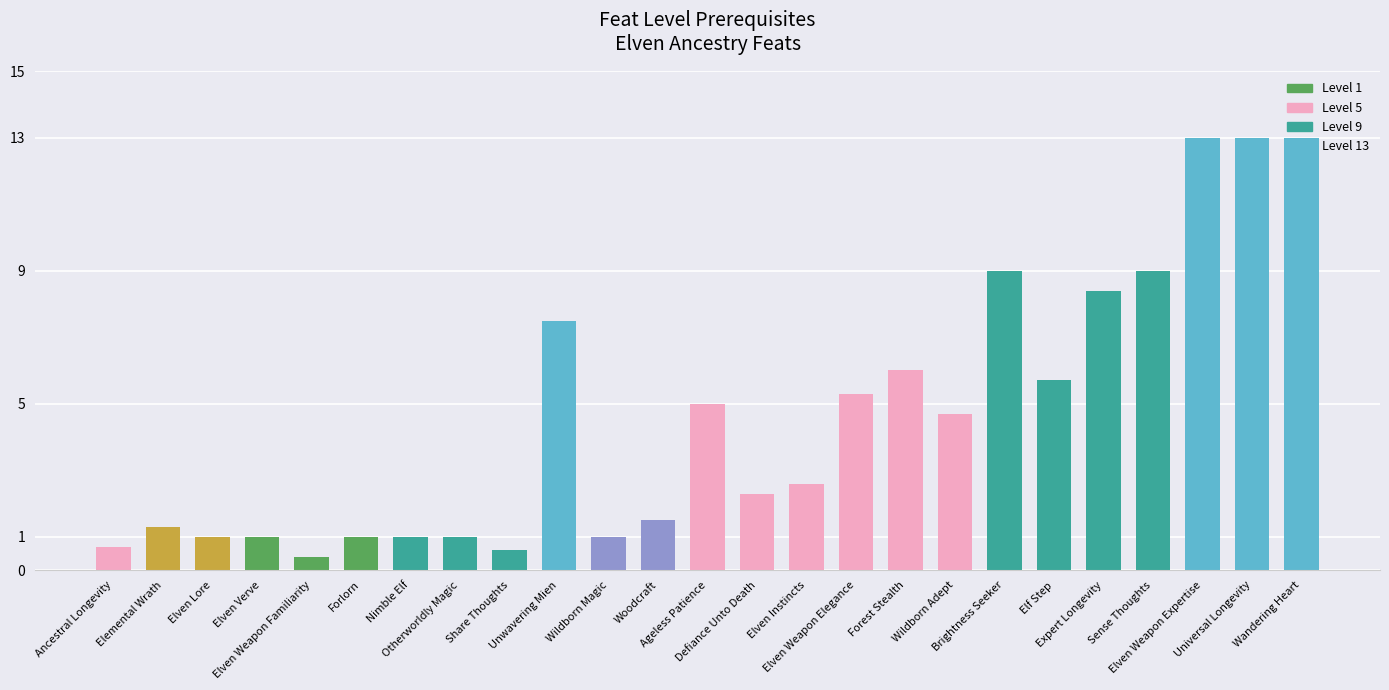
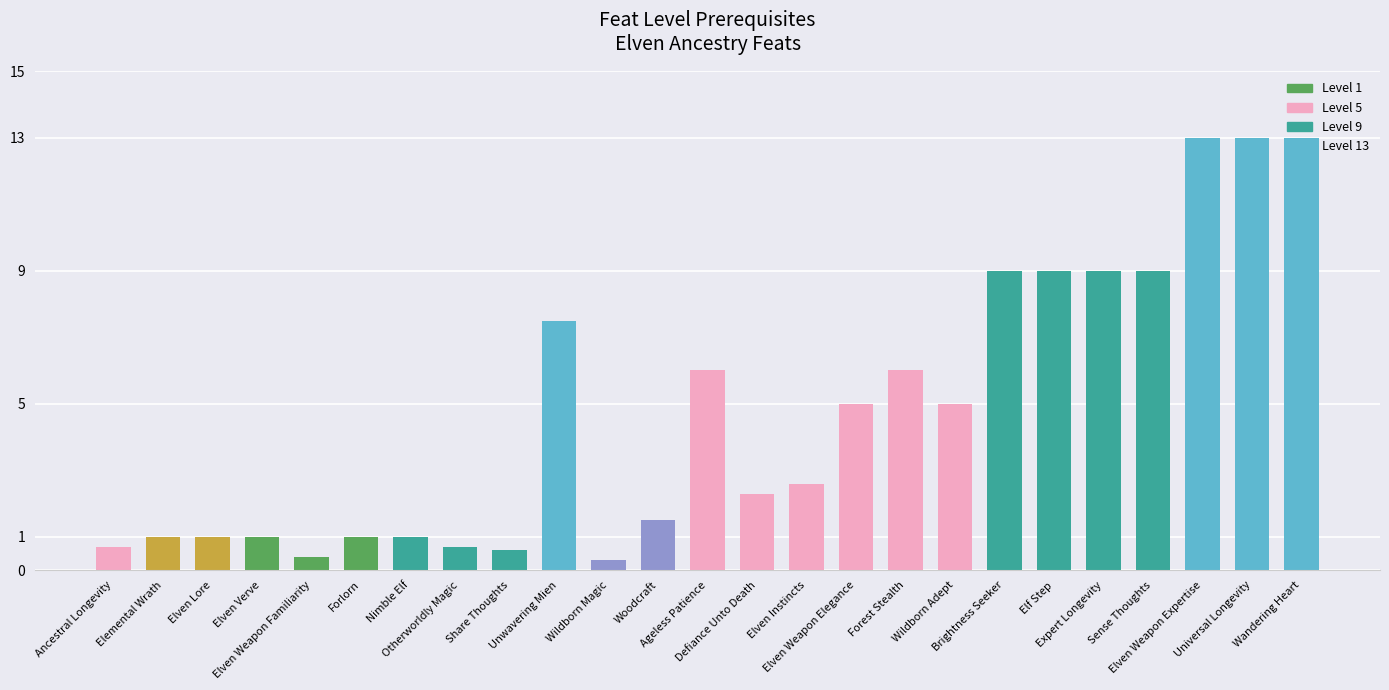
Elemental Wrath: 1.3 -> 1.0
Otherworldly Magic: 1.0 -> 0.7
Wildborn Magic: 1.0 -> 0.3
Ageless Patience: 5 -> 6
Elven Weapon Elegance: 5.3 -> 5.0
Wildborn Adept: 4.7 -> 5.0
Elf Step: 5.7 -> 9.0
Expert Longevity: 8.4 -> 9.0
